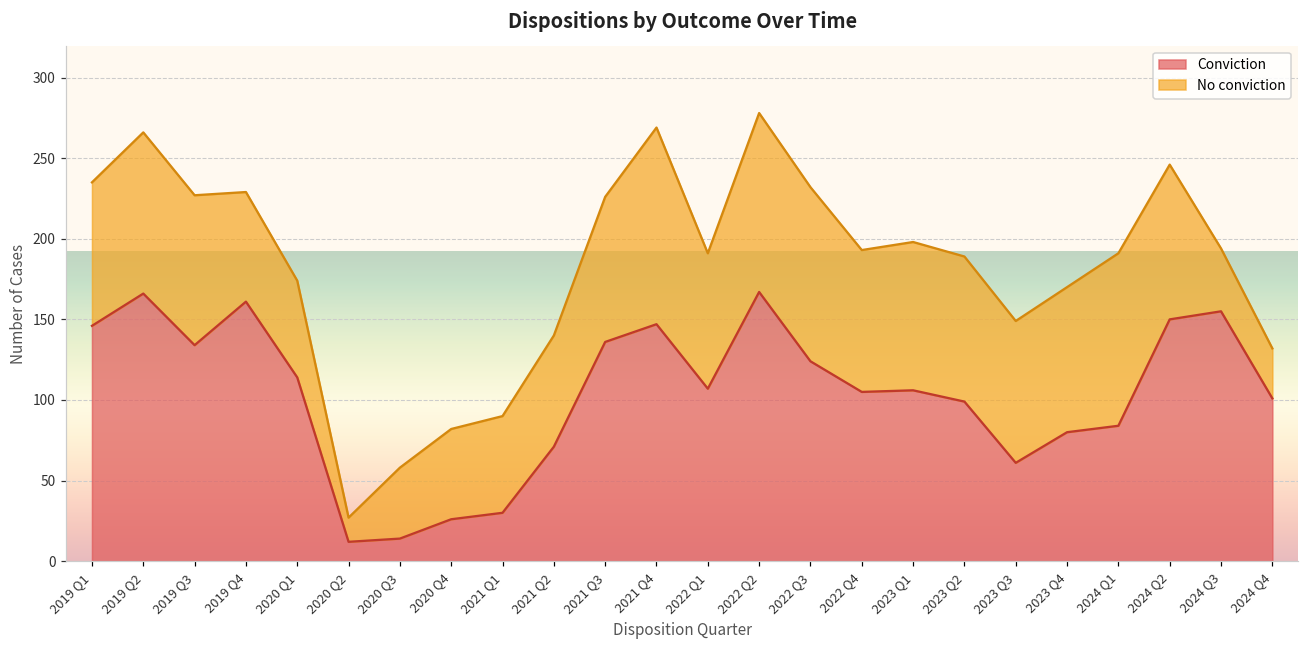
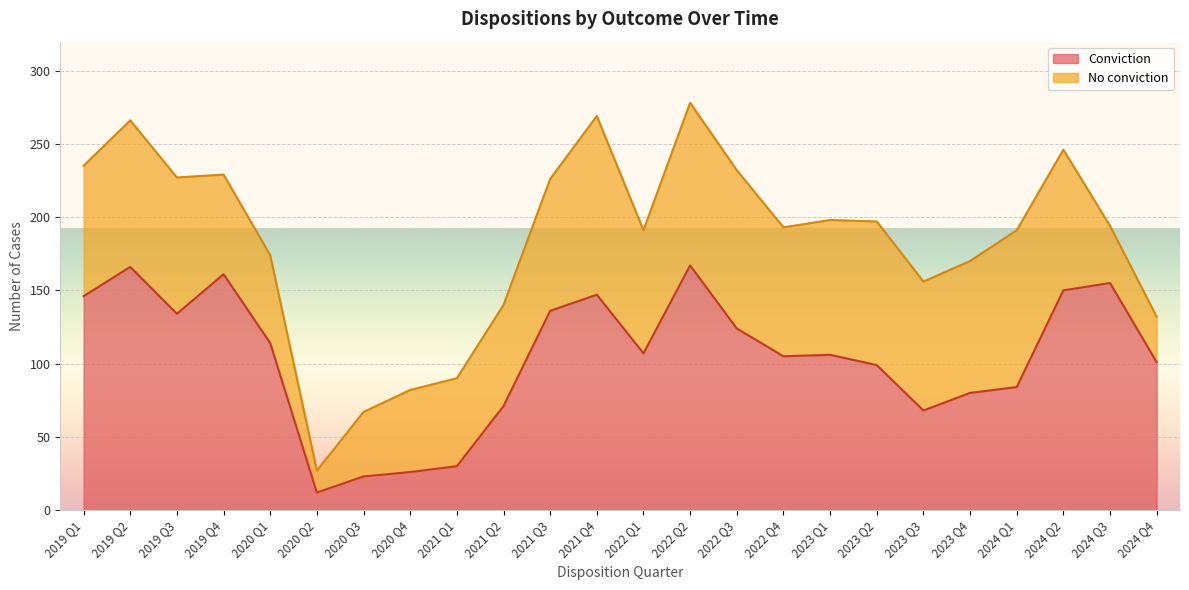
Conviction, 2020 Q3: 14 -> 23
No conviction, 2023 Q2: 90 -> 98
Conviction, 2023 Q3: 61 -> 68
